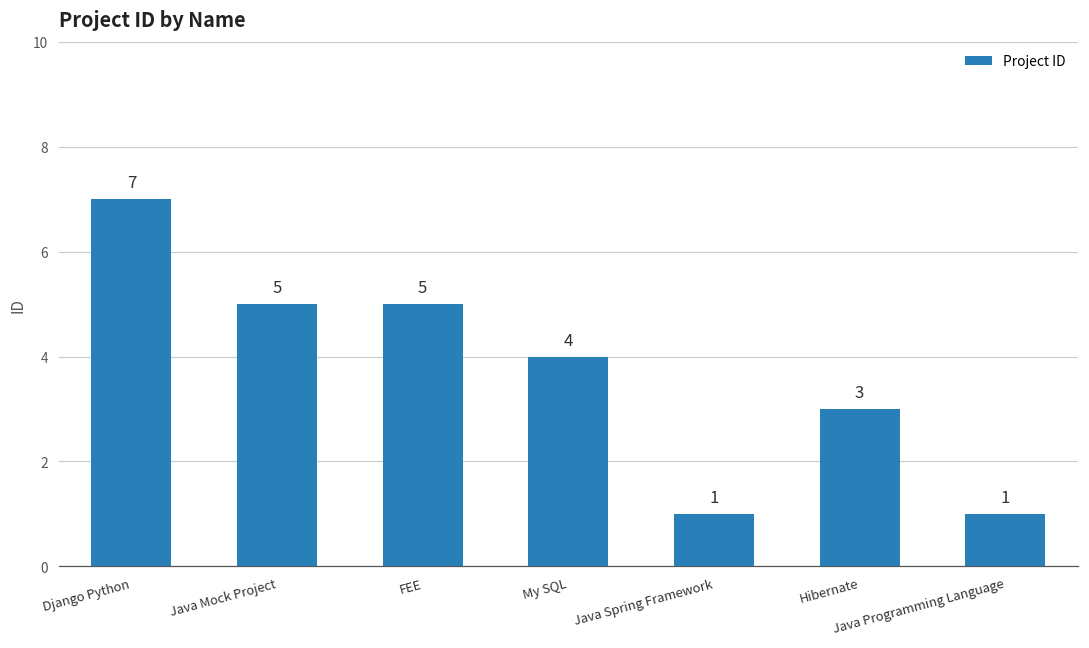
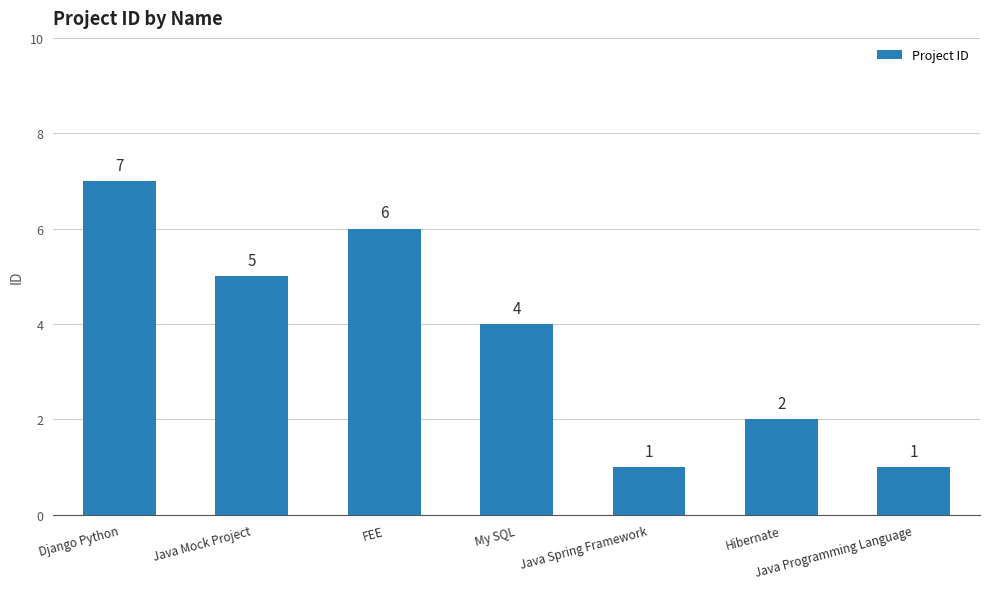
FEE: 5 -> 6
Hibernate: 3 -> 2
